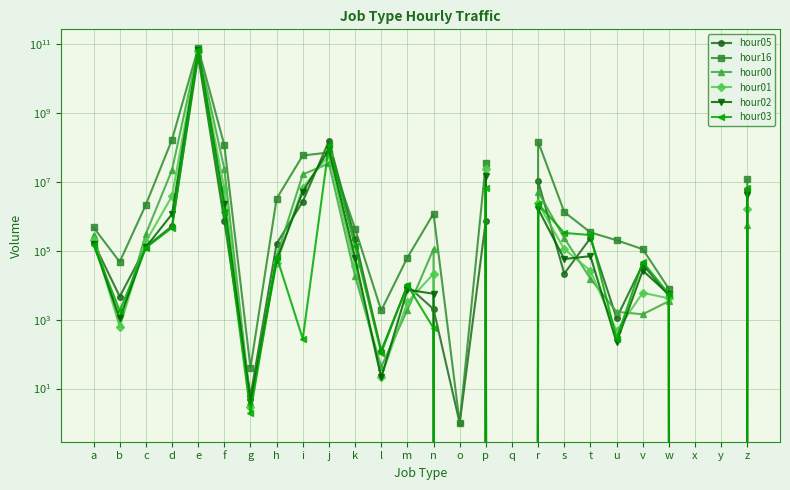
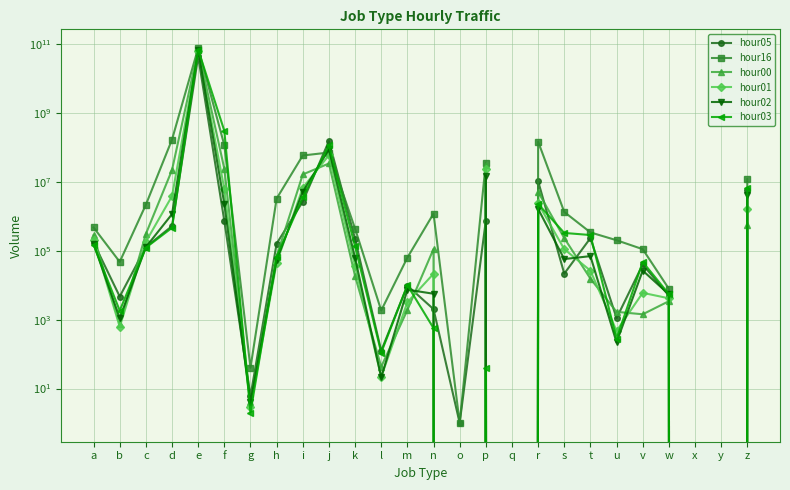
hour03, f: 1300000 -> 300000000
hour03, i: 300 -> 4000000
hour03, p: 7000000 -> 40
